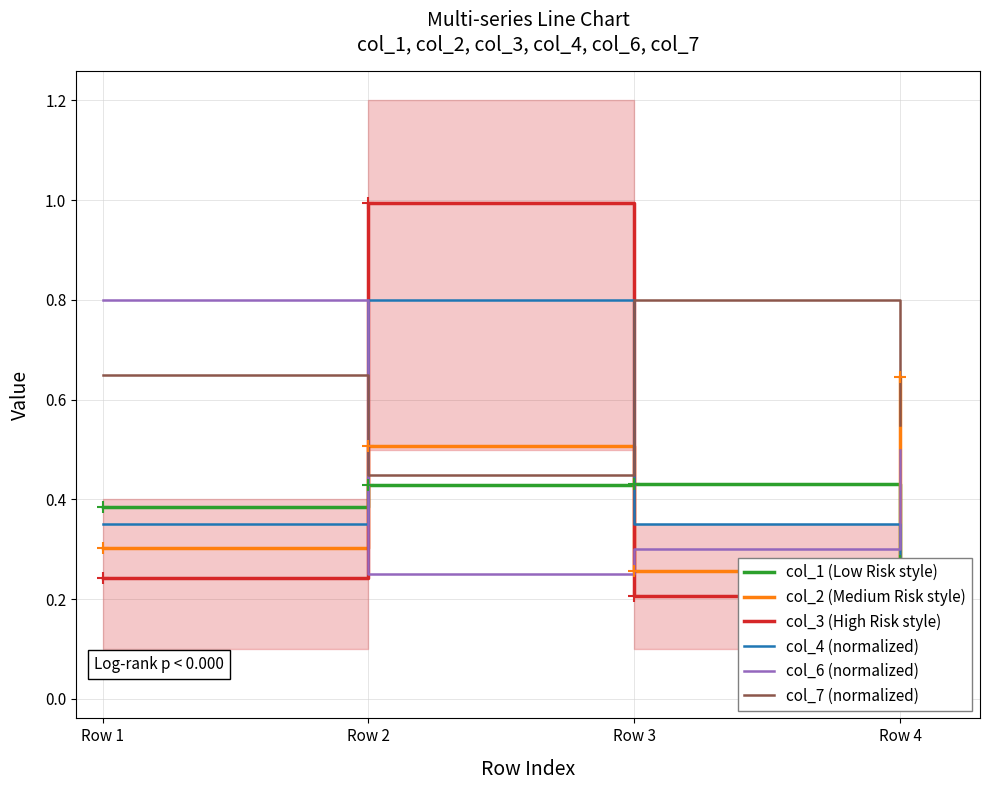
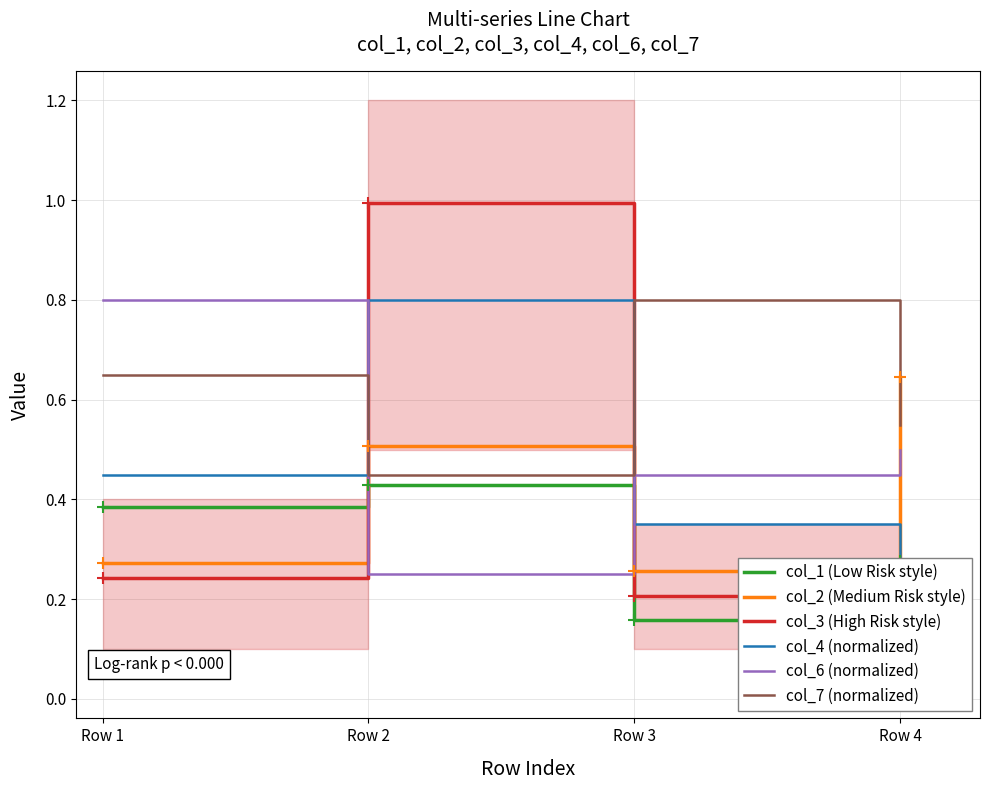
col_2 (Medium Risk style), Row 1: 0.30 -> 0.27
col_4 (normalized), Row 1: 0.35 -> 0.45
col_1 (Low Risk style), Row 3: 0.43 -> 0.16
col_6 (normalized), Row 3: 0.30 -> 0.45
